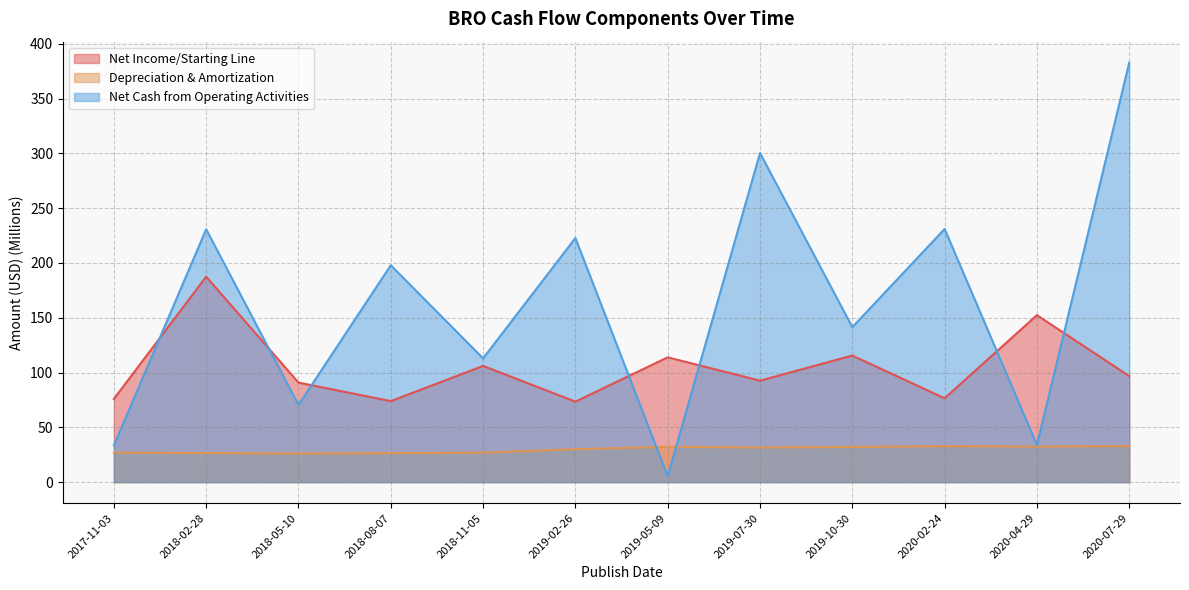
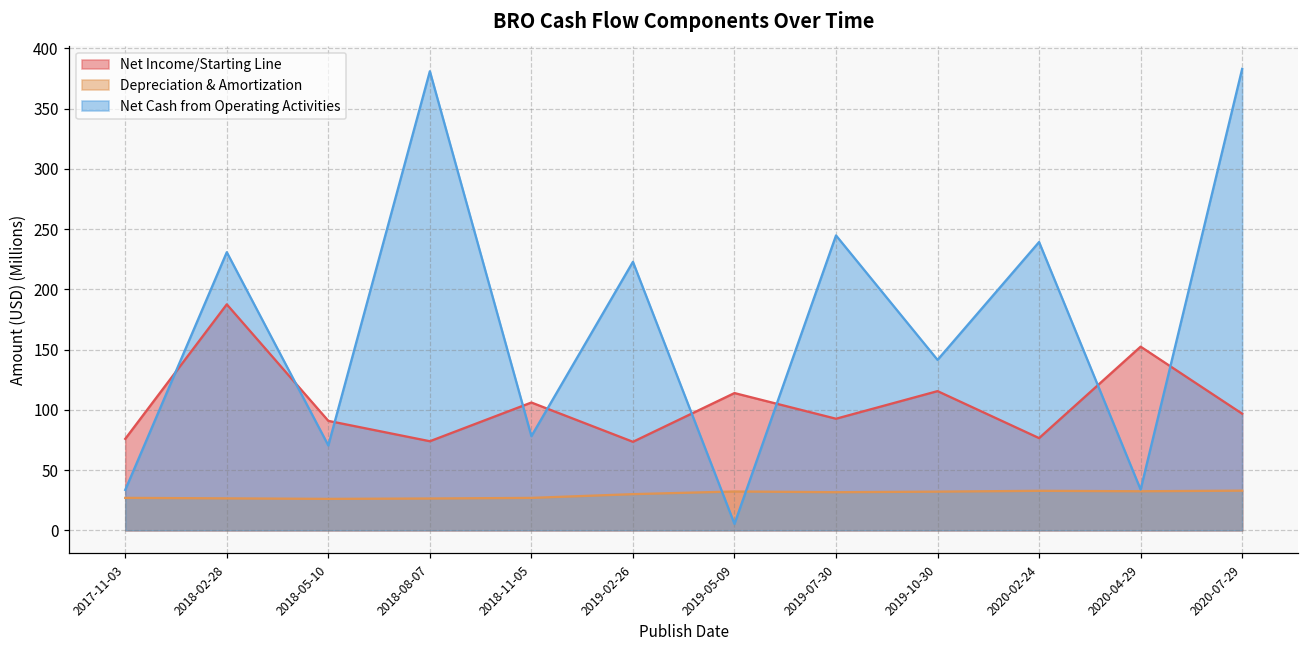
Net Cash from Operating Activities, 2018-08-07: 198 -> 381
Net Cash from Operating Activities, 2018-11-05: 113 -> 78
Net Cash from Operating Activities, 2019-07-30: 300 -> 245
Net Cash from Operating Activities, 2020-02-24: 231 -> 239
